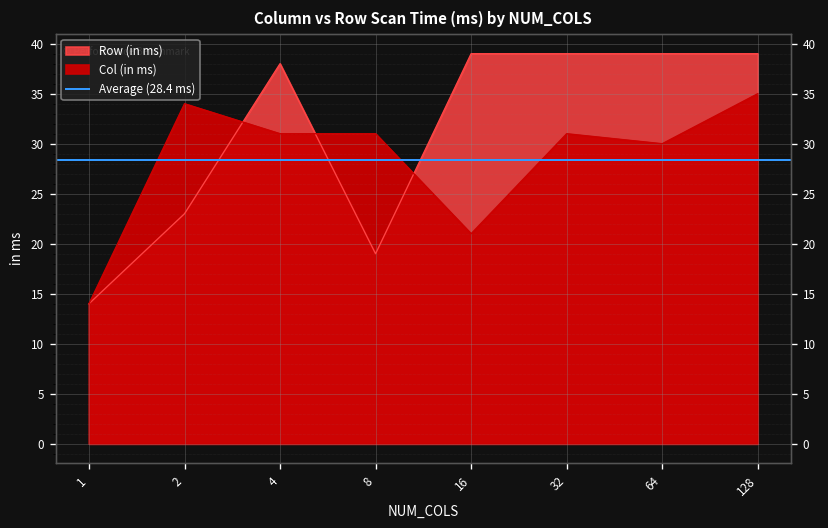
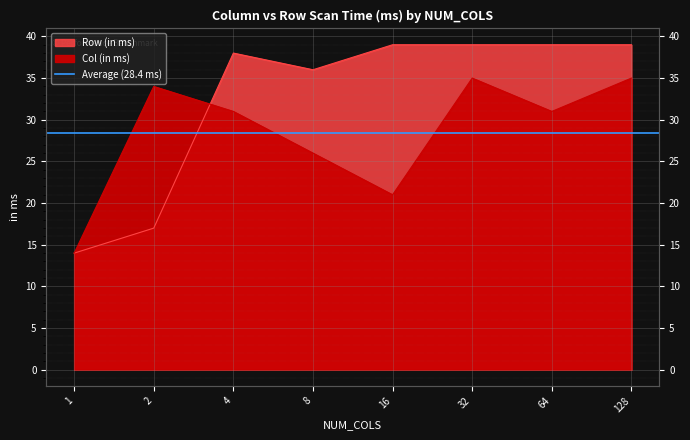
Row (in ms), 2: 23 -> 17
Row (in ms), 8: 19 -> 36
Col (in ms), 8: 31 -> 26
Col (in ms), 32: 31 -> 35
Col (in ms), 64: 30 -> 31
